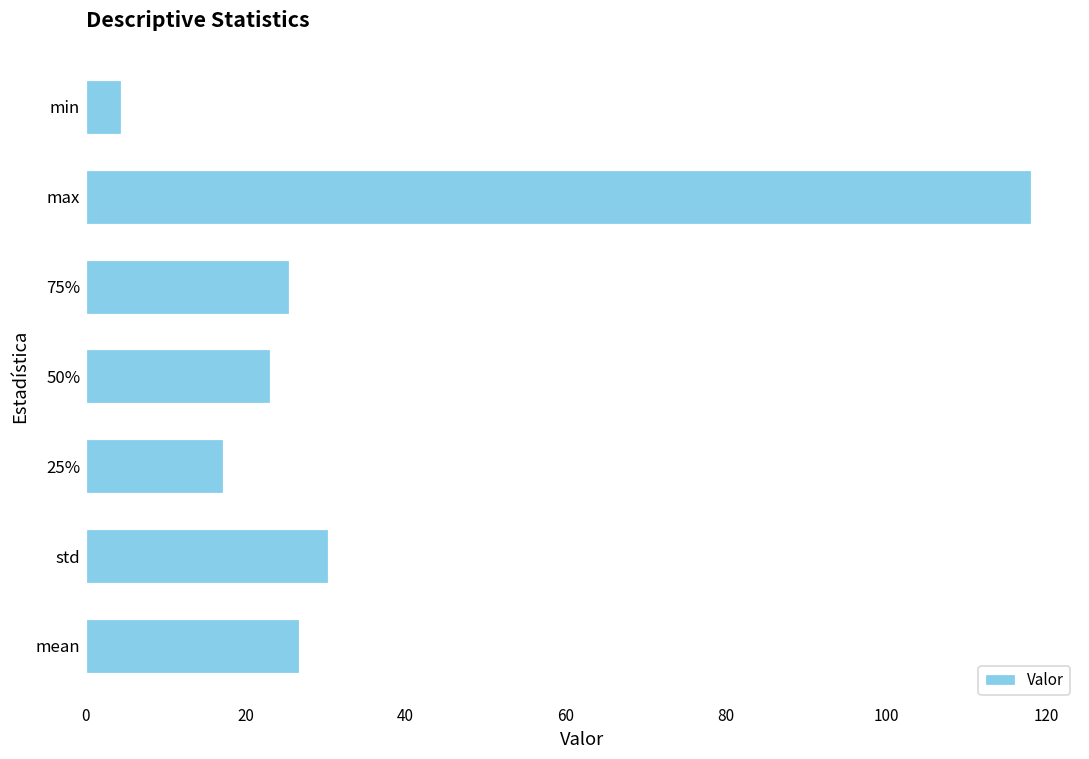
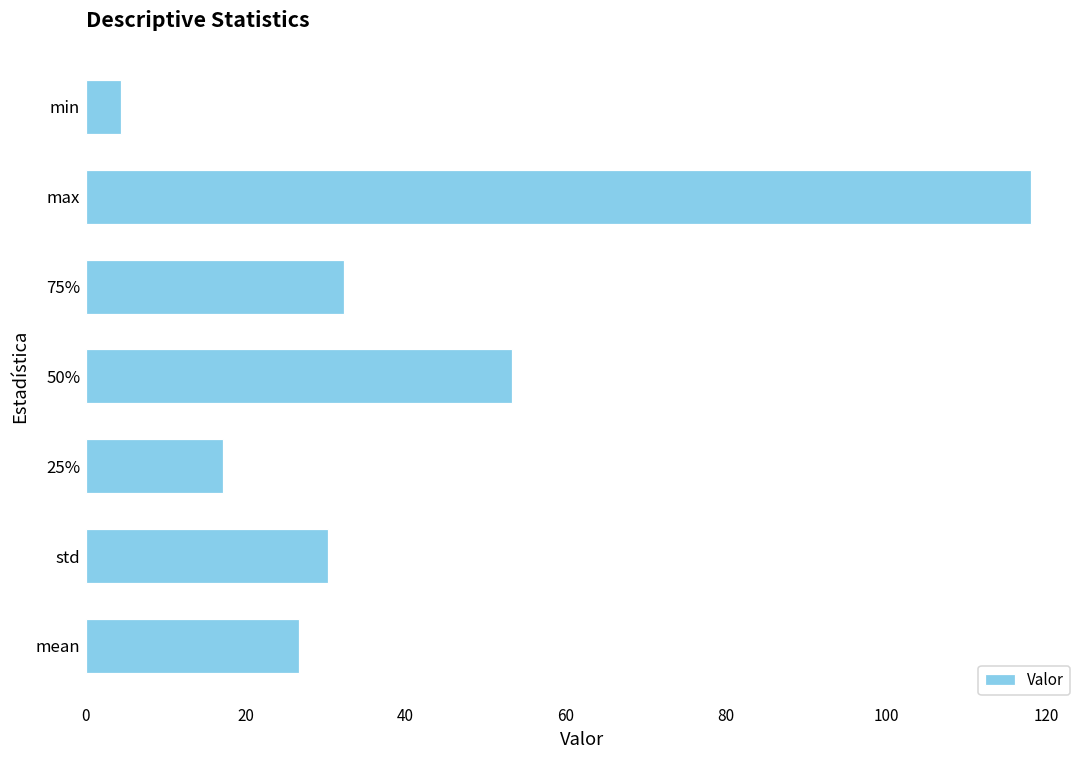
75%: 25 -> 32
50%: 23 -> 53
